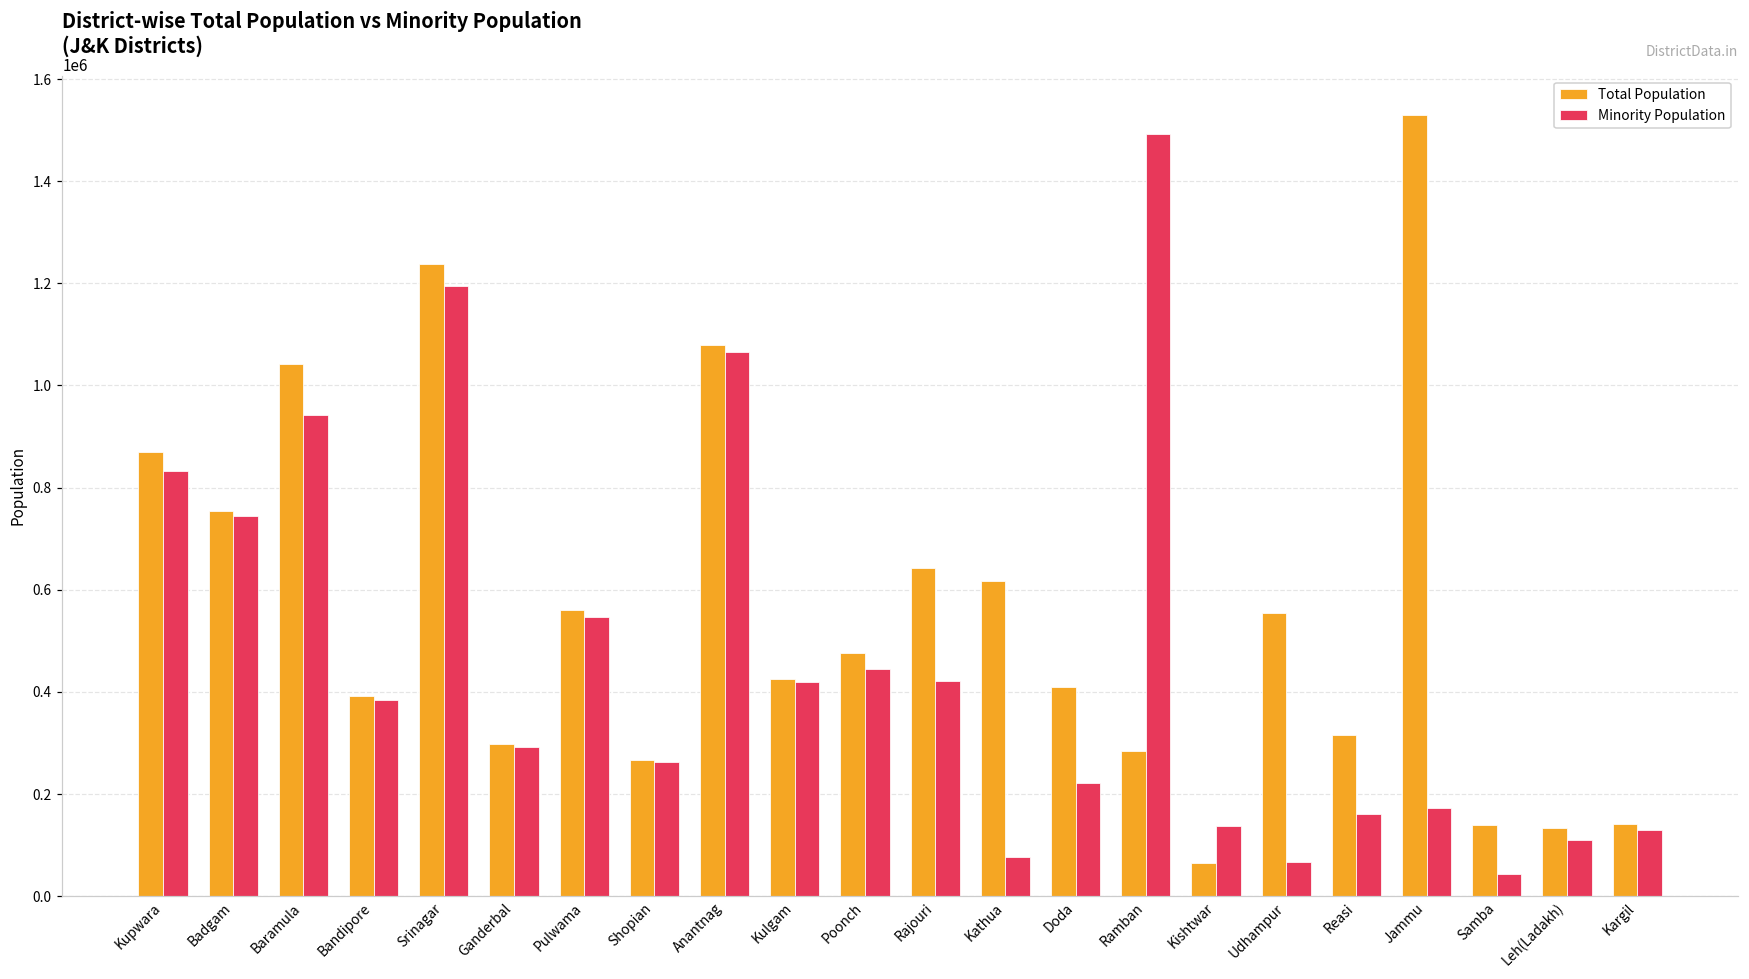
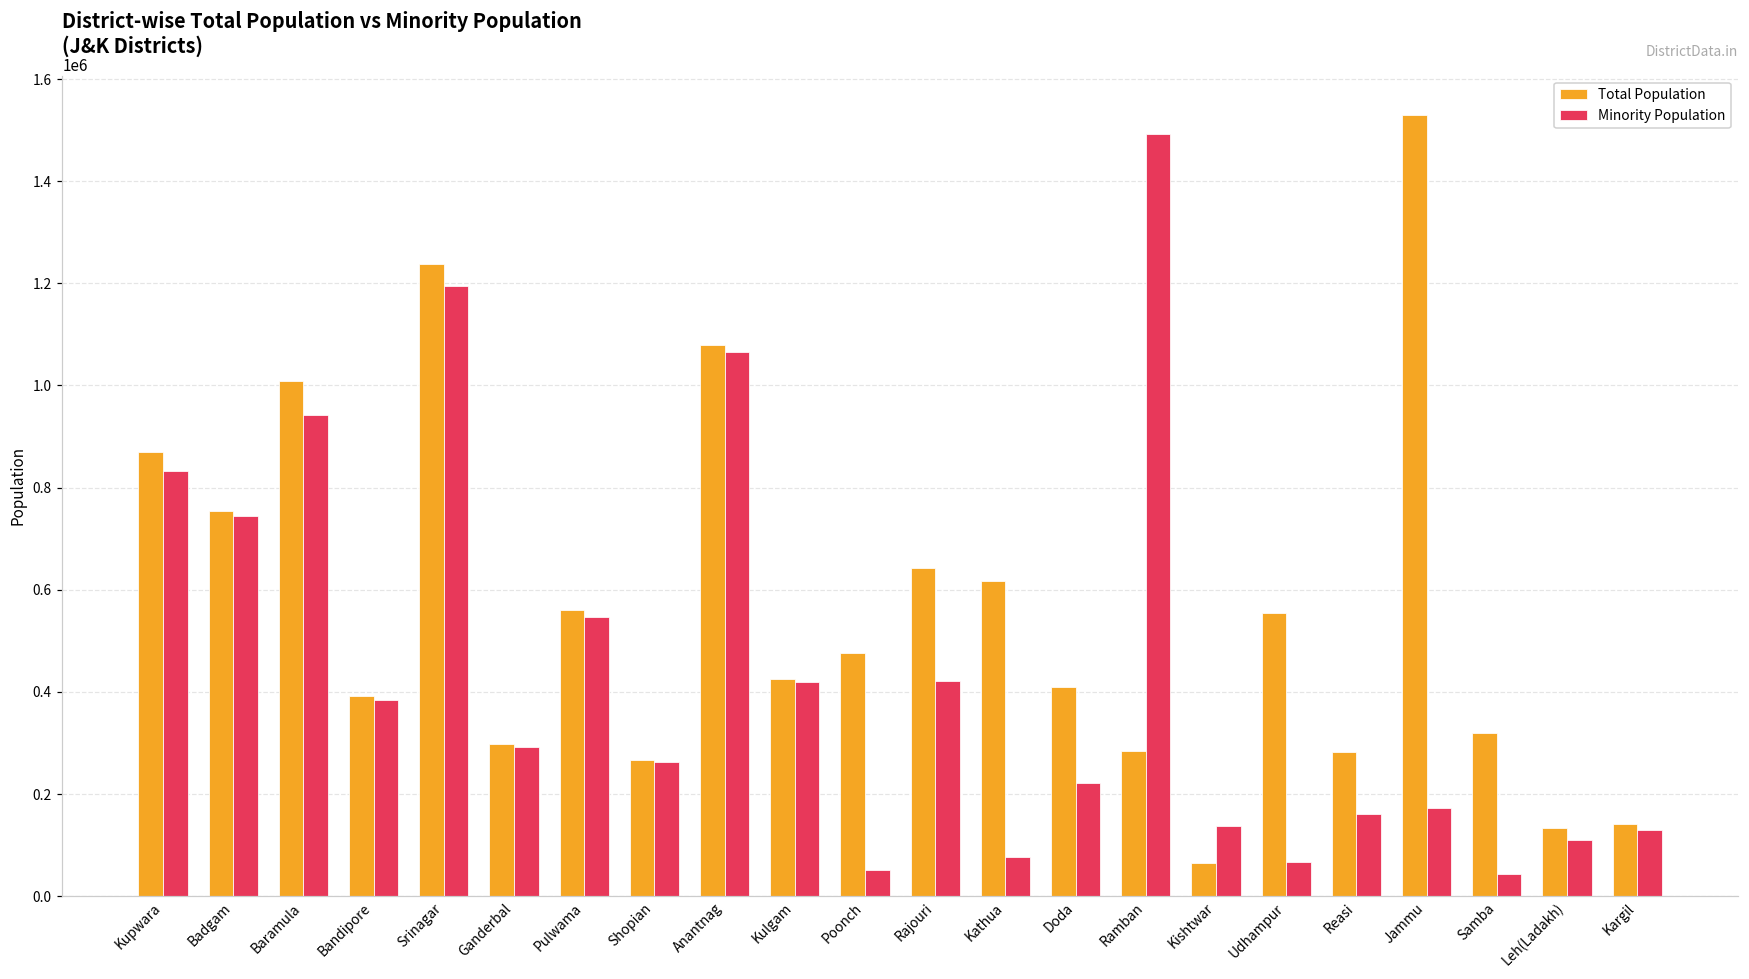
Total Population, Baramula: 1040000 -> 1010000
Minority Population, Poonch: 440000 -> 50000
Total Population, Reasi: 310000 -> 280000
Total Population, Samba: 140000 -> 320000
